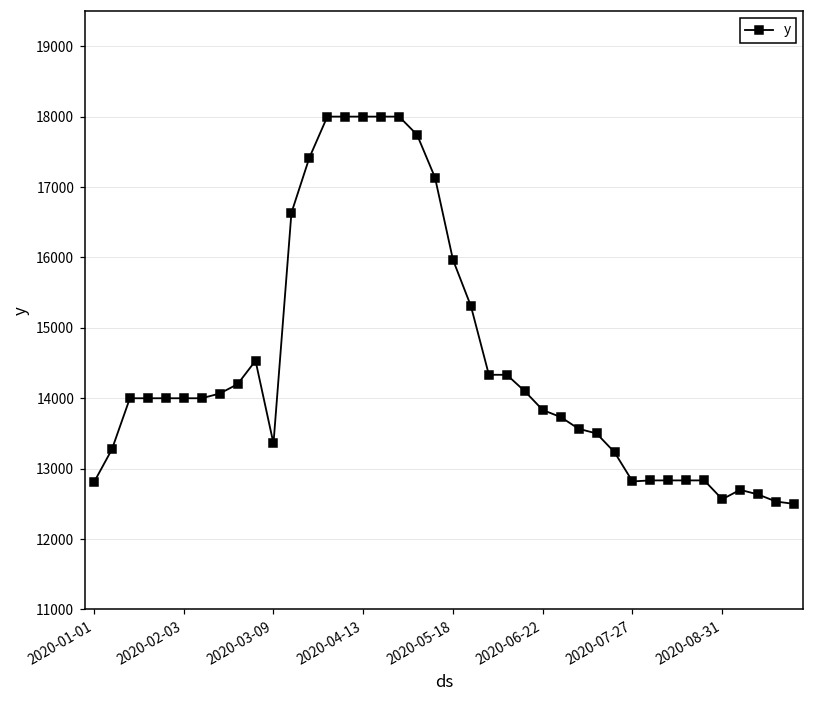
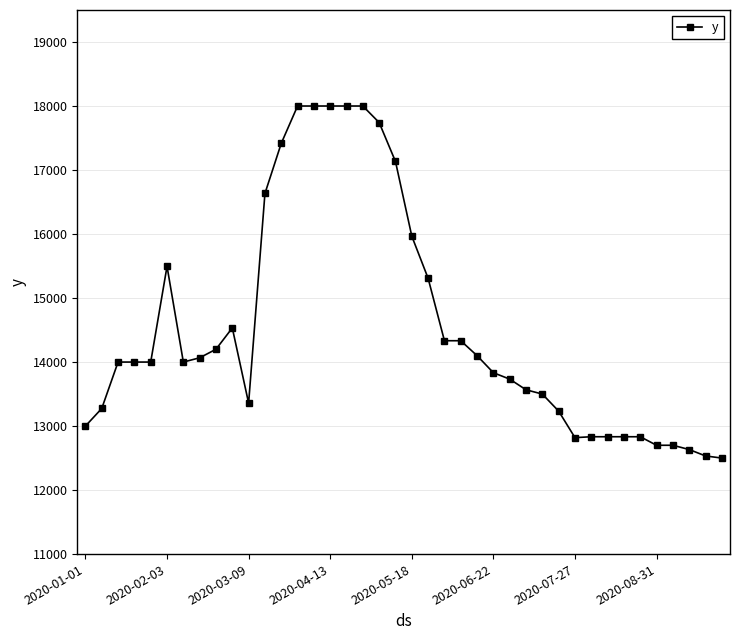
2020-01-01: 12800 -> 13000
2020-02-03: 14000 -> 15500
2020-08-31: 12600 -> 12700
